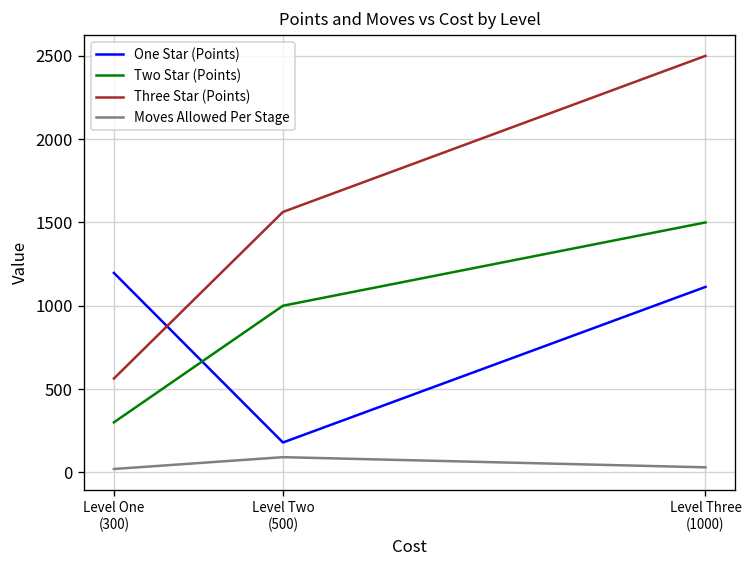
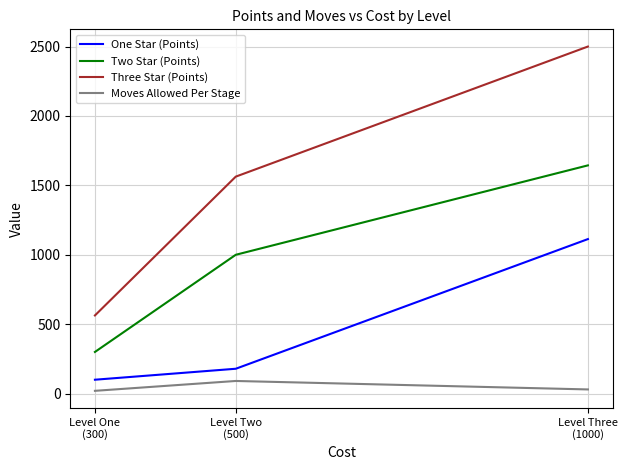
One Star (Points), Level One (300): 1200 -> 100
Two Star (Points), Level Three (1000): 1500 -> 1640
